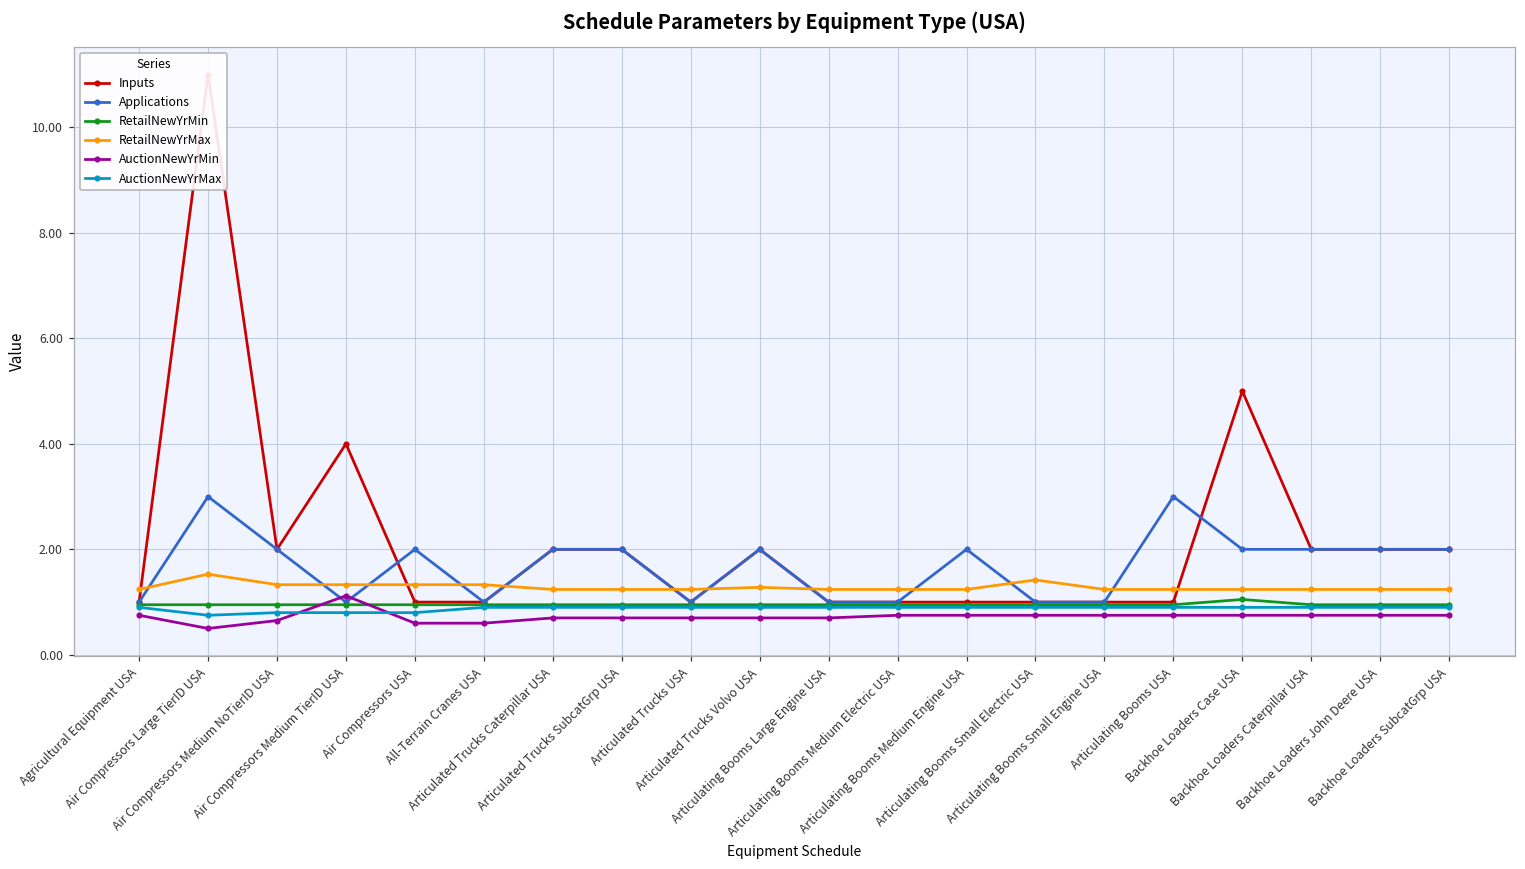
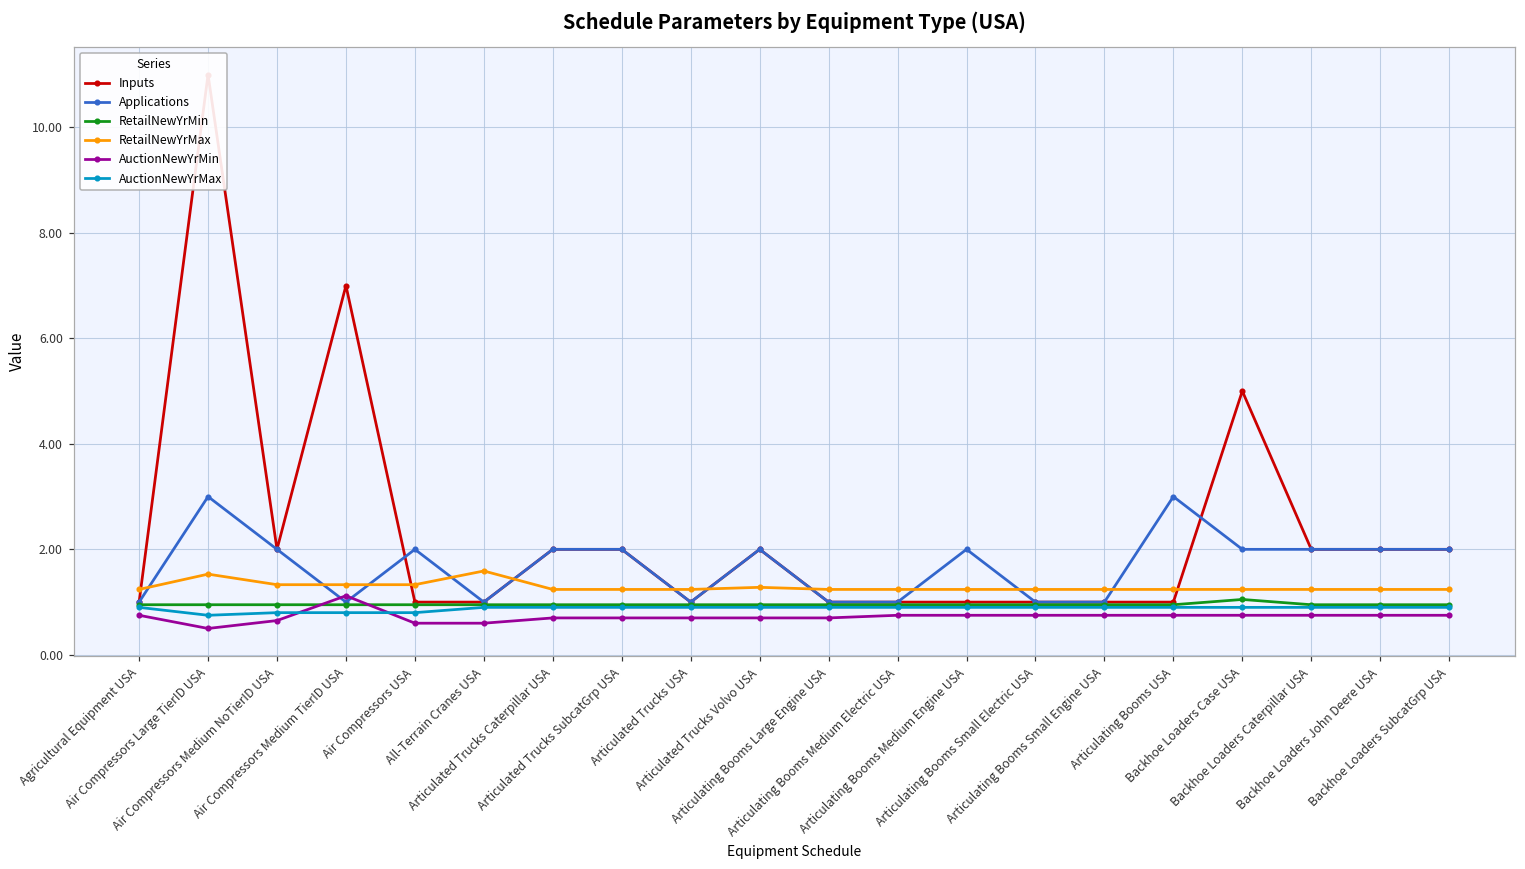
Inputs, Air Compressors Medium TierID USA: 4 -> 7
RetailNewYrMax, All-Terrain Cranes USA: 1.3 -> 1.6
RetailNewYrMax, Articulating Booms Small Electric USA: 1.4 -> 1.2
